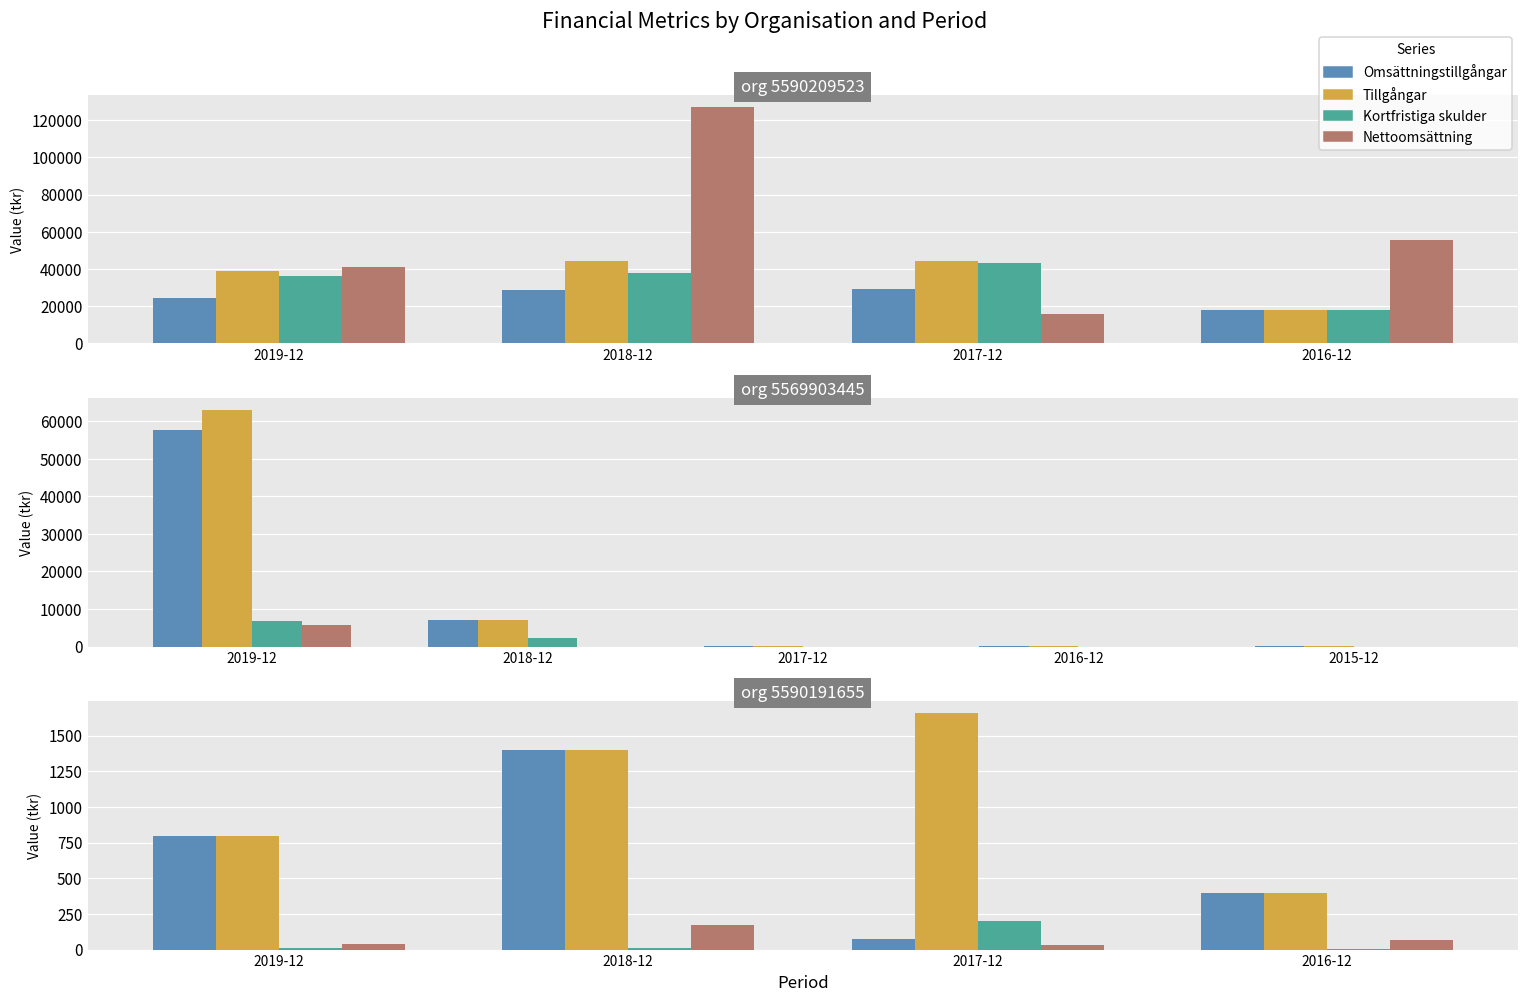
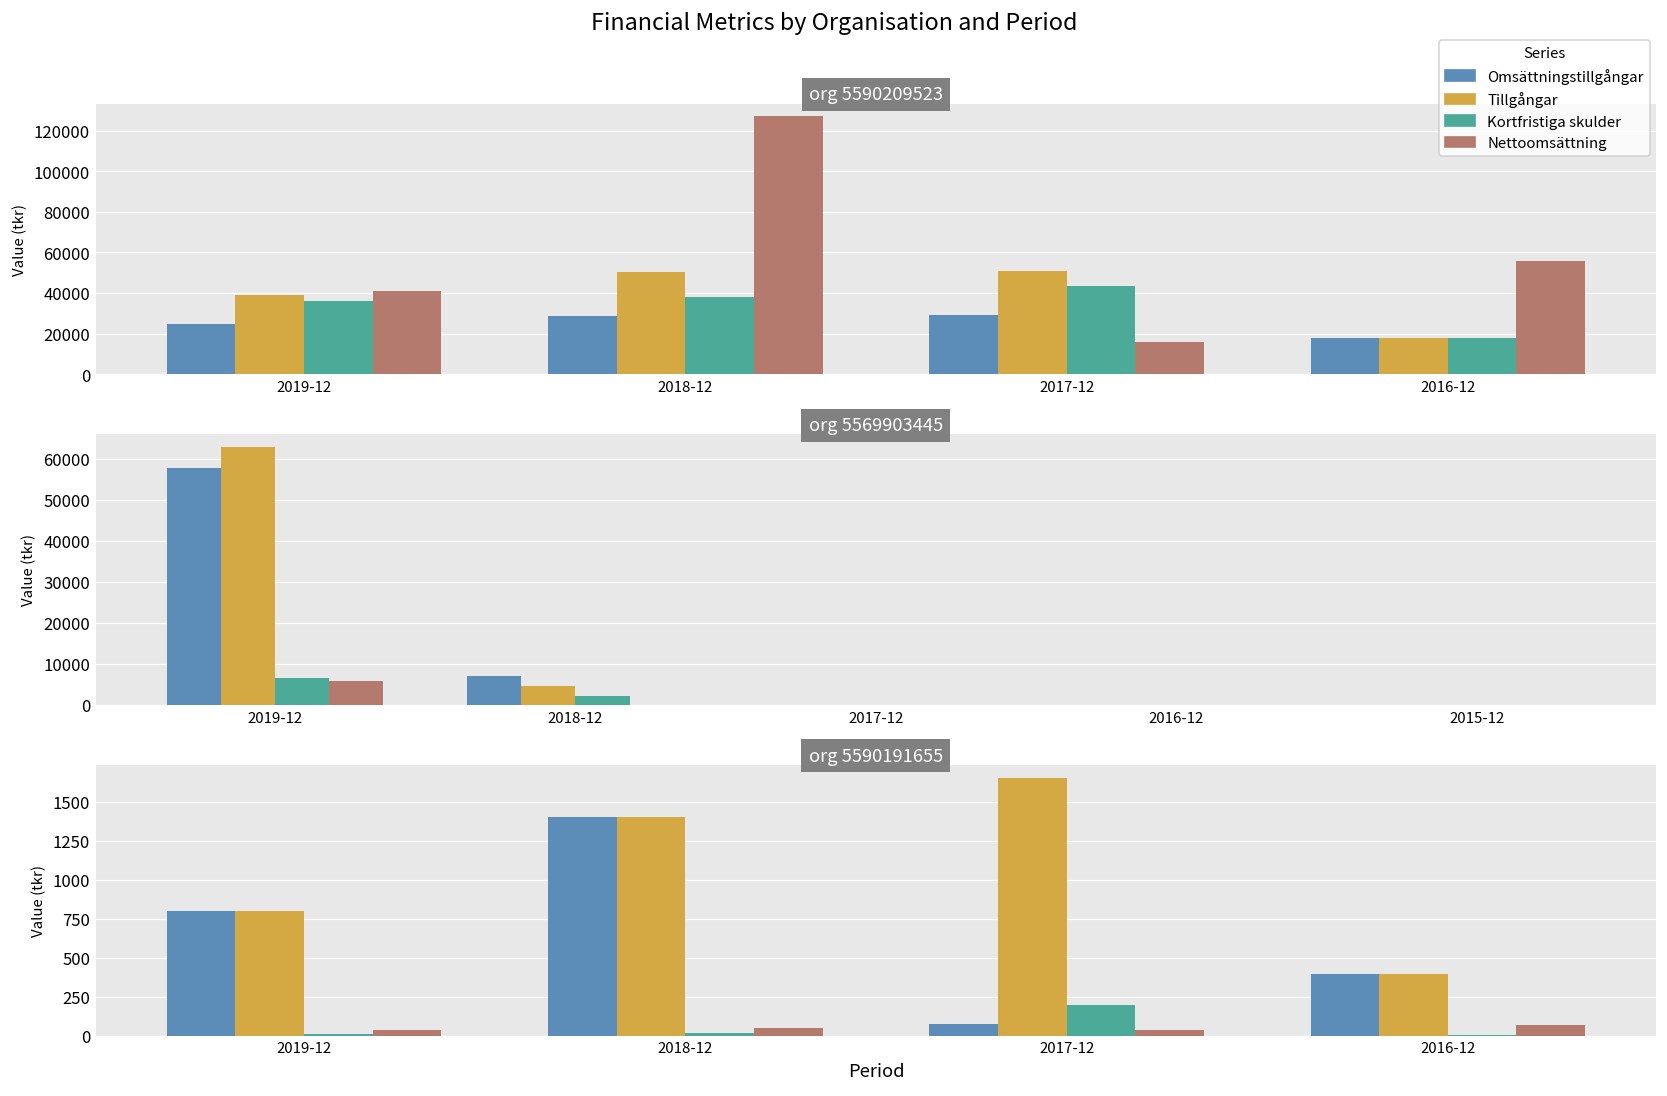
org 5590209523, Tillgångar, 2018-12: 45000 -> 50000
org 5590209523, Tillgångar, 2017-12: 44000 -> 51000
org 5569903445, Tillgångar, 2018-12: 7000 -> 5000
org 5590191655, Nettoomsättning, 2018-12: 170 -> 50
